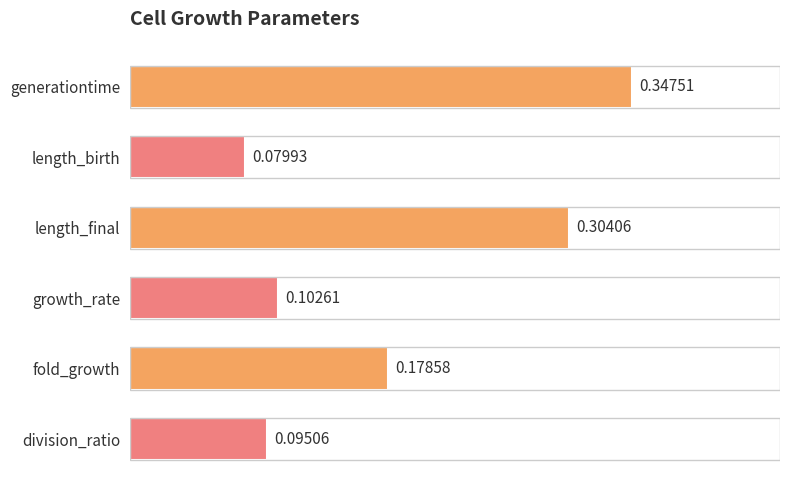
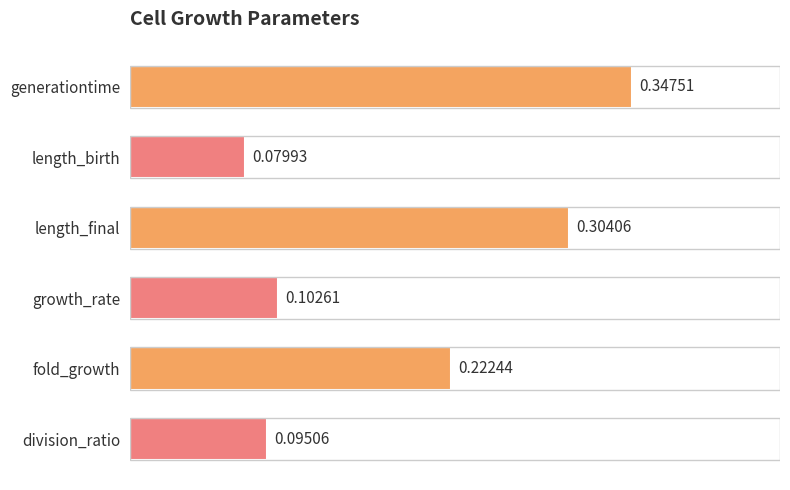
fold_growth: 0.17858 -> 0.22244
